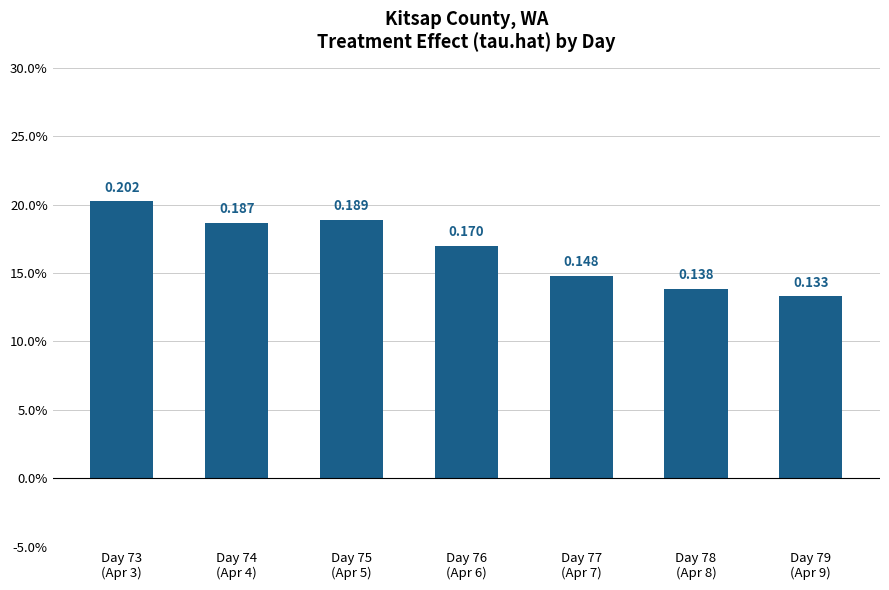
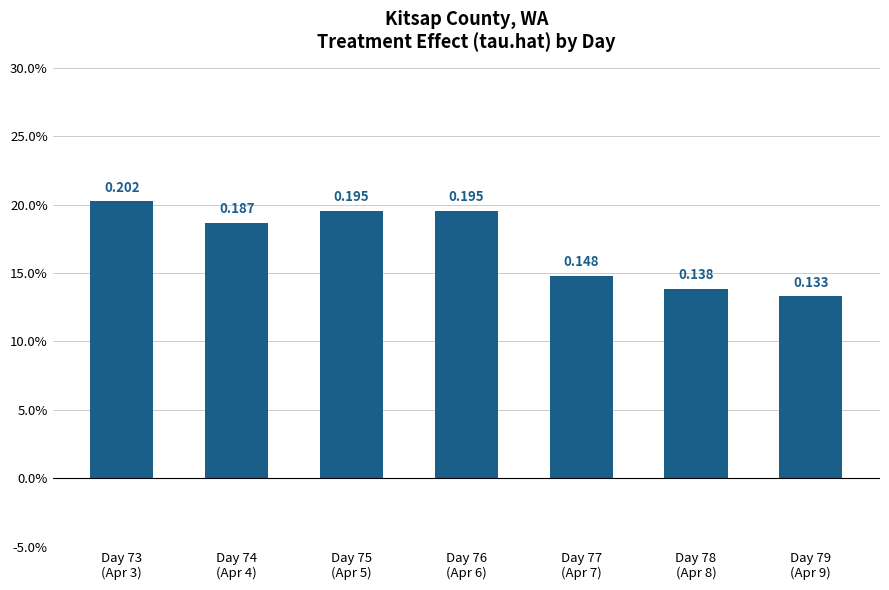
Day 75 (Apr 5): 0.189 -> 0.195
Day 76 (Apr 6): 0.170 -> 0.195
